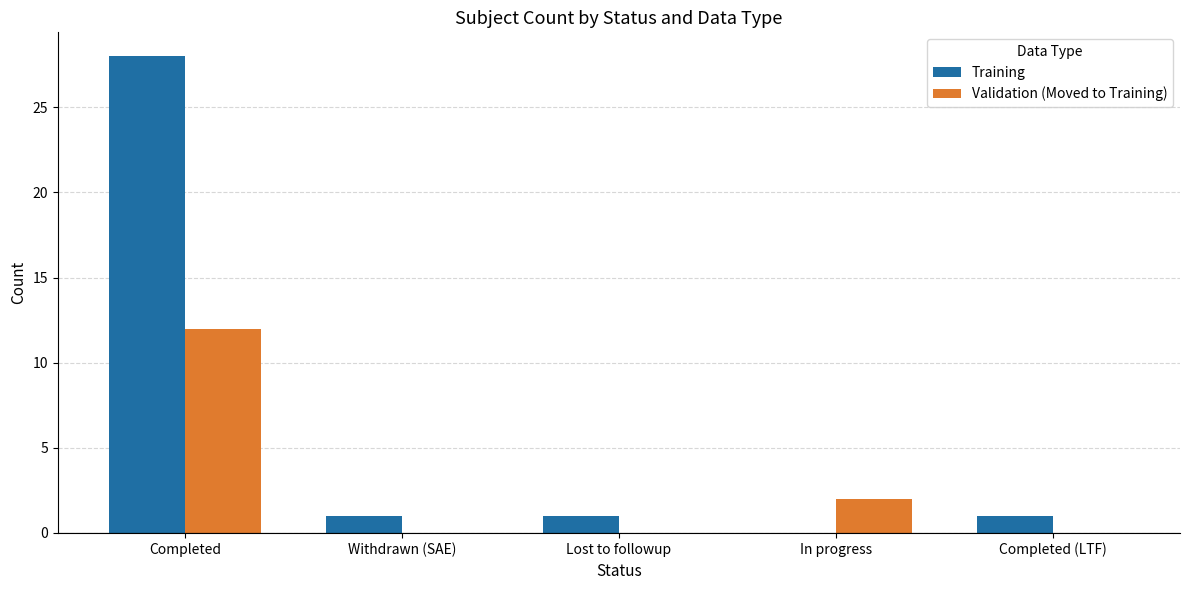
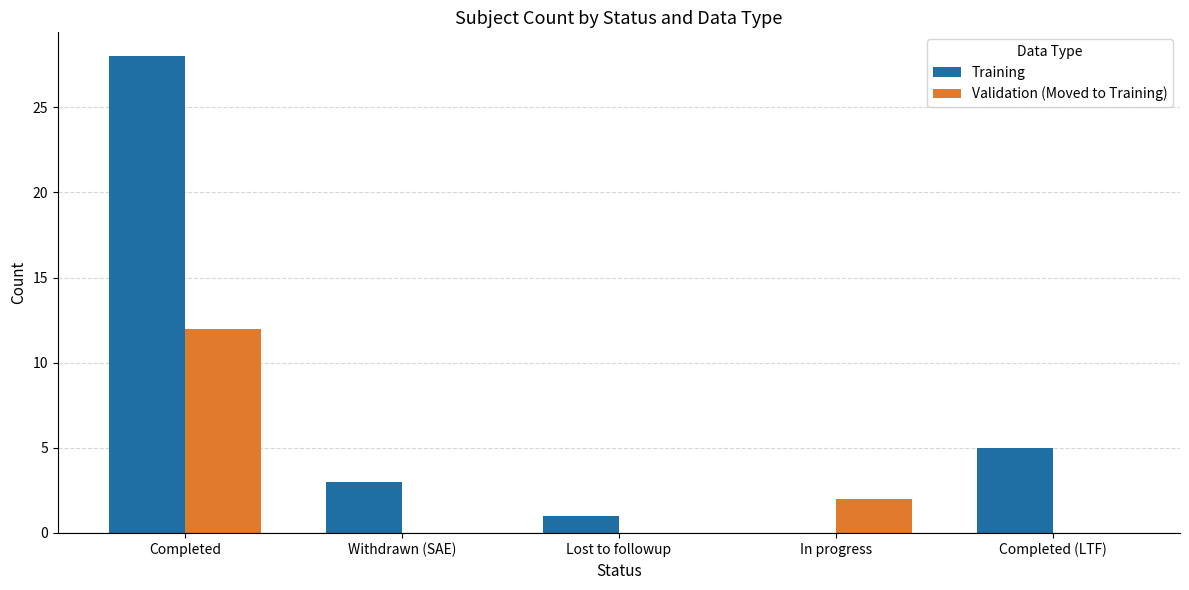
Training, Withdrawn (SAE): 1 -> 3
Training, Completed (LTF): 1 -> 5
